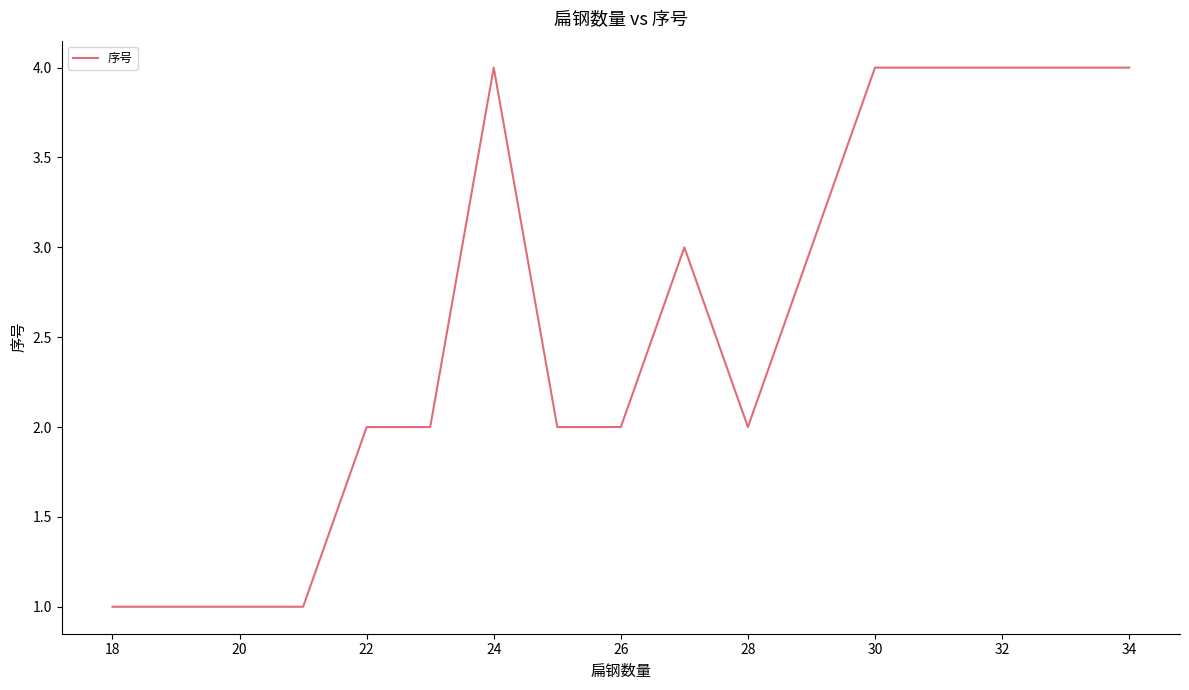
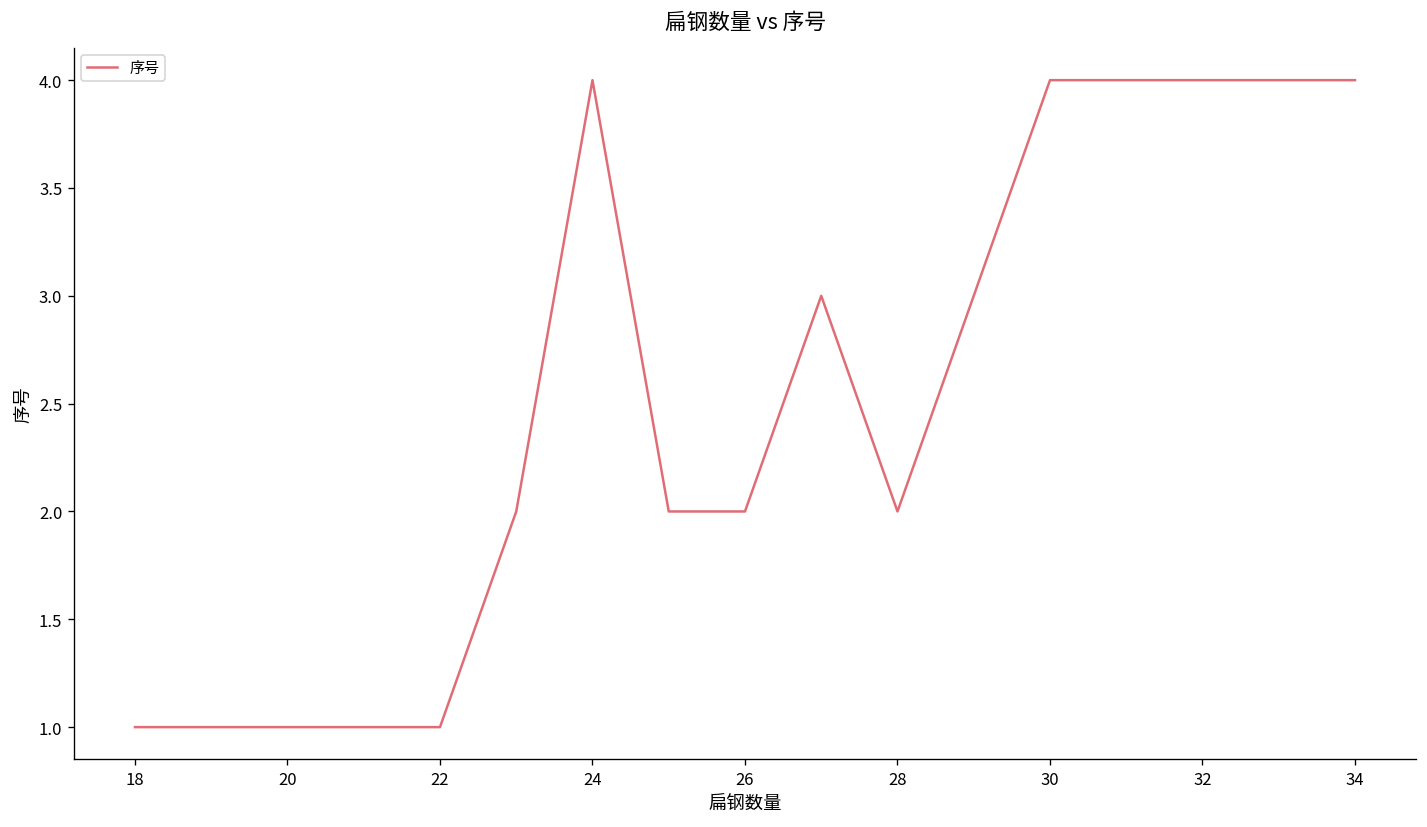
22: 2 -> 1
